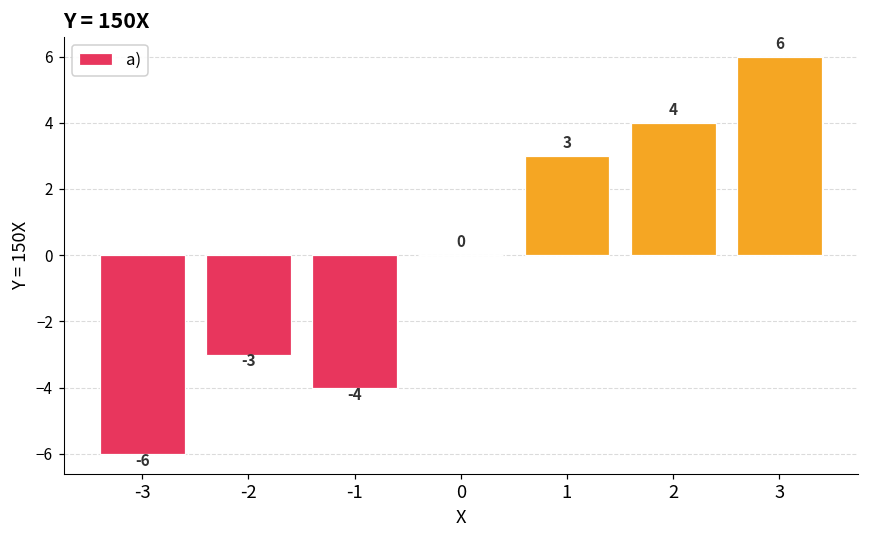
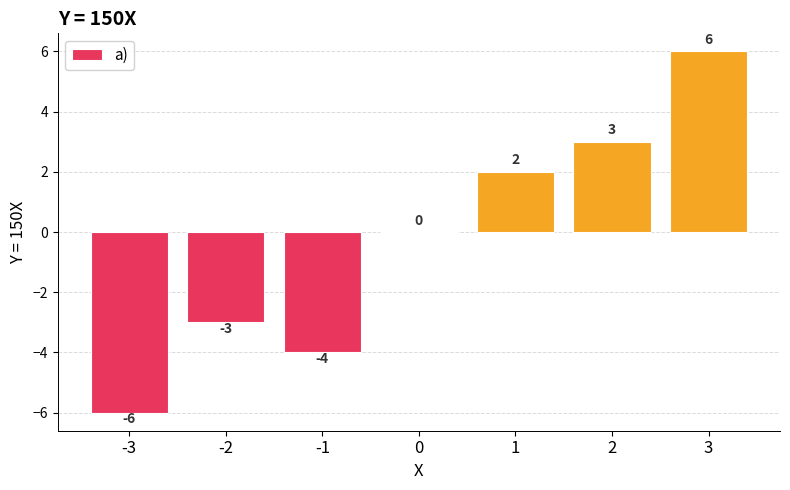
1: 3 -> 2
2: 4 -> 3
